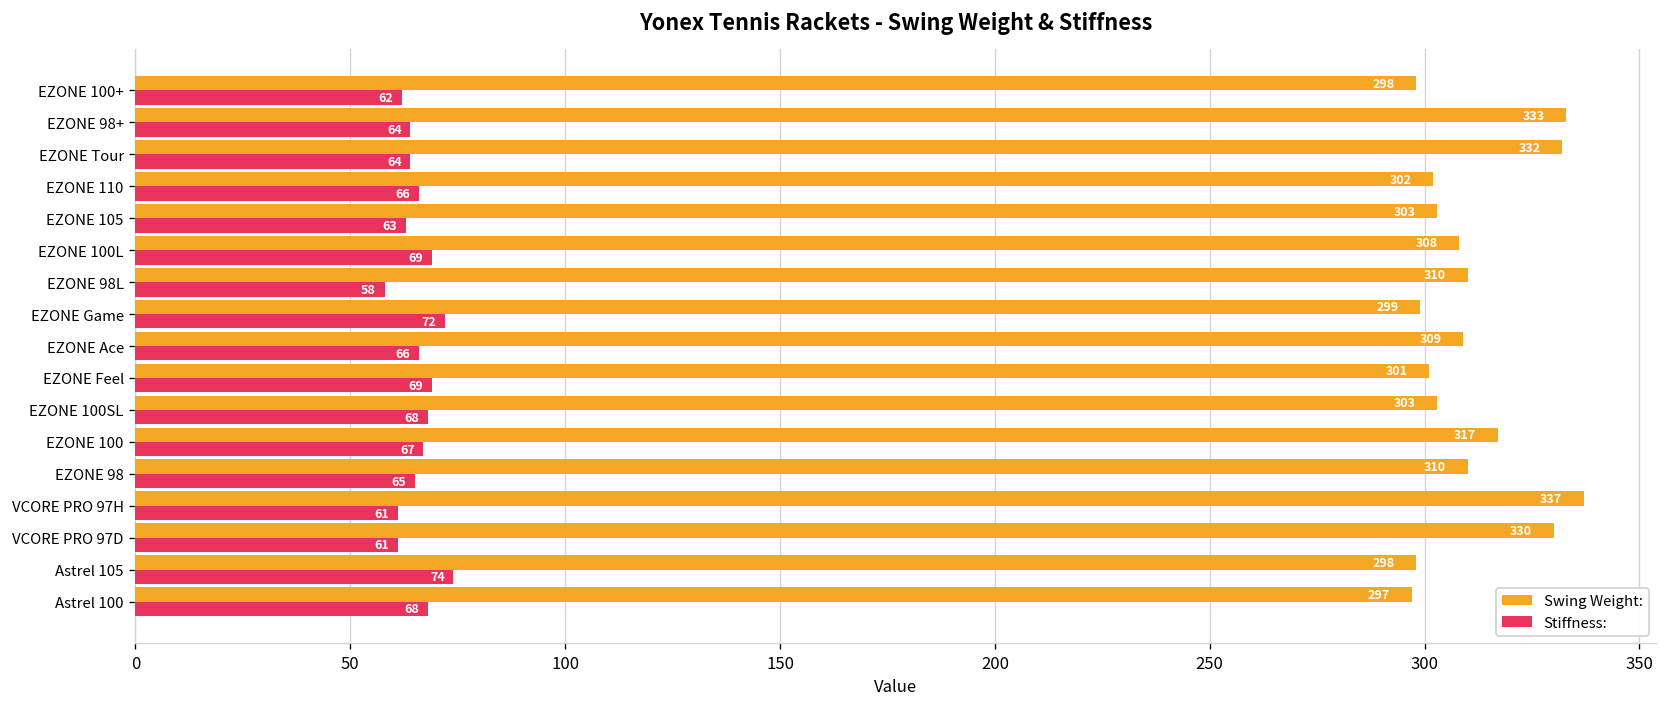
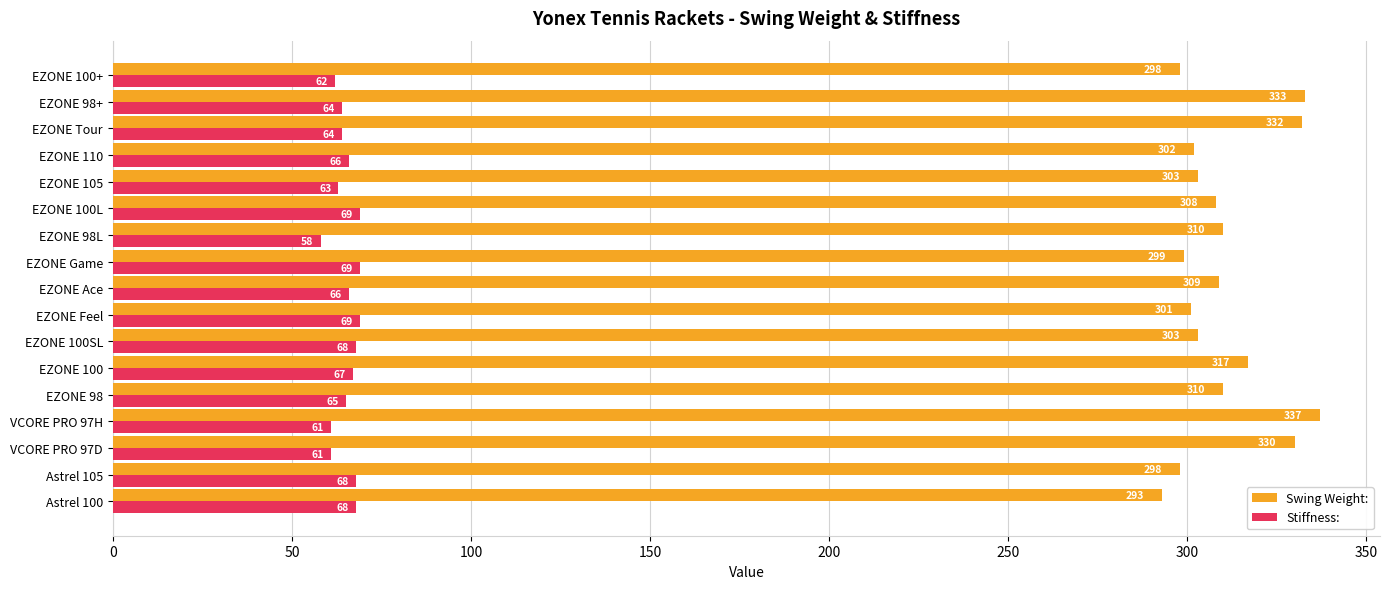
Stiffness:, EZONE Game: 72 -> 69
Stiffness:, Astrel 105: 74 -> 68
Swing Weight:, Astrel 100: 297 -> 293
